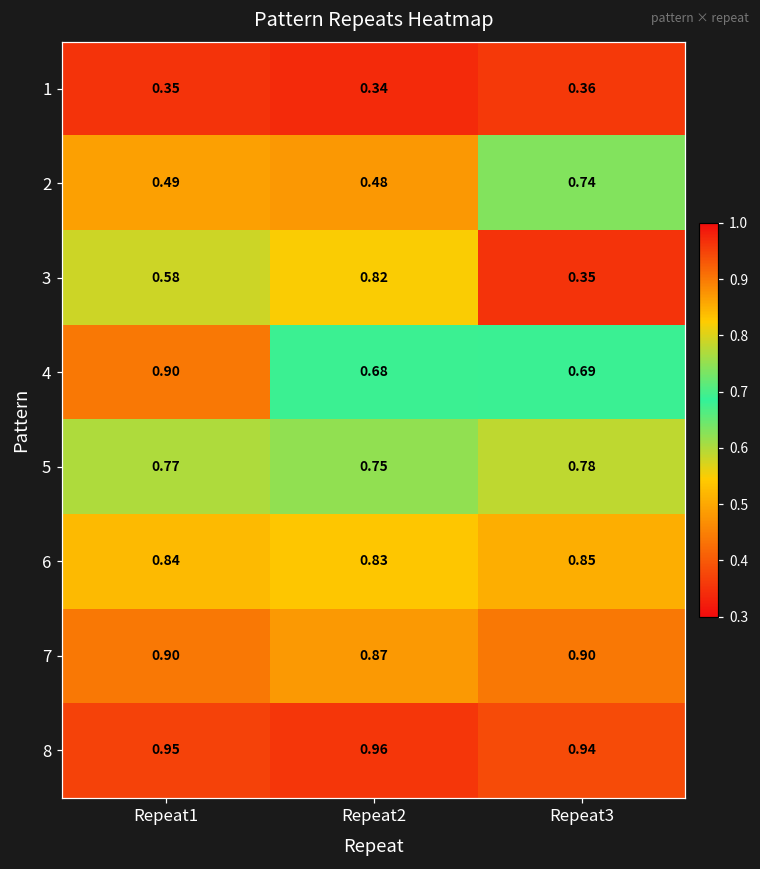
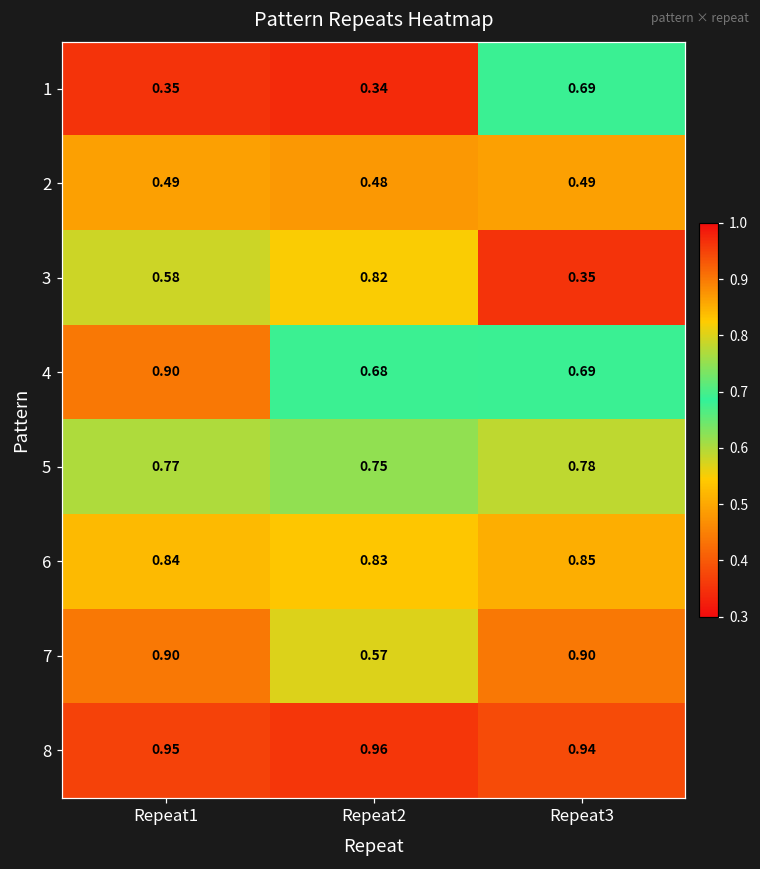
1, Repeat3: 0.36 -> 0.69
2, Repeat3: 0.74 -> 0.49
7, Repeat2: 0.87 -> 0.57
